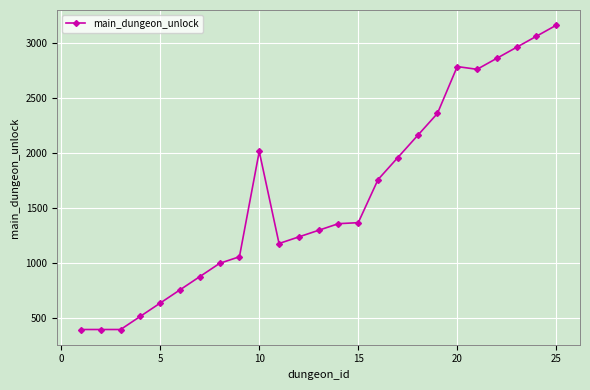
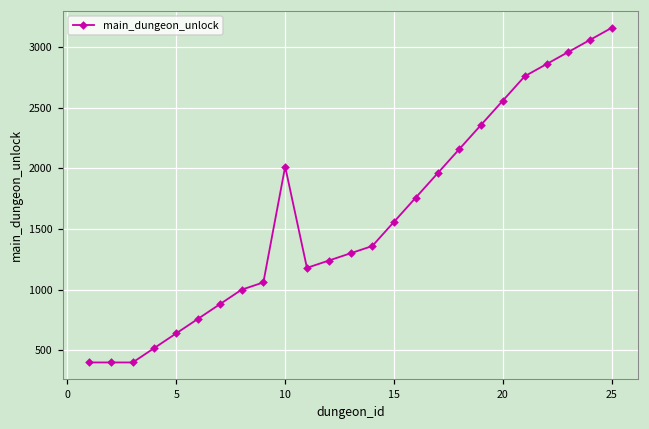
15: 1370 -> 1560
20: 2790 -> 2560
